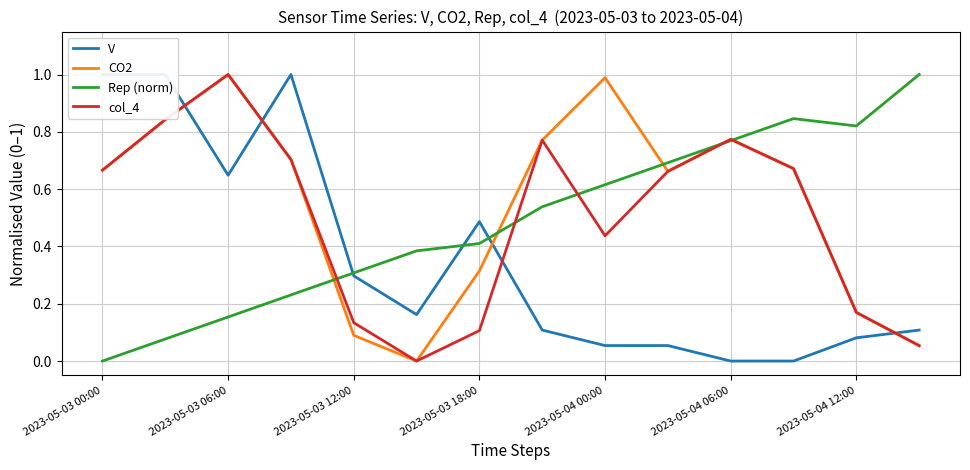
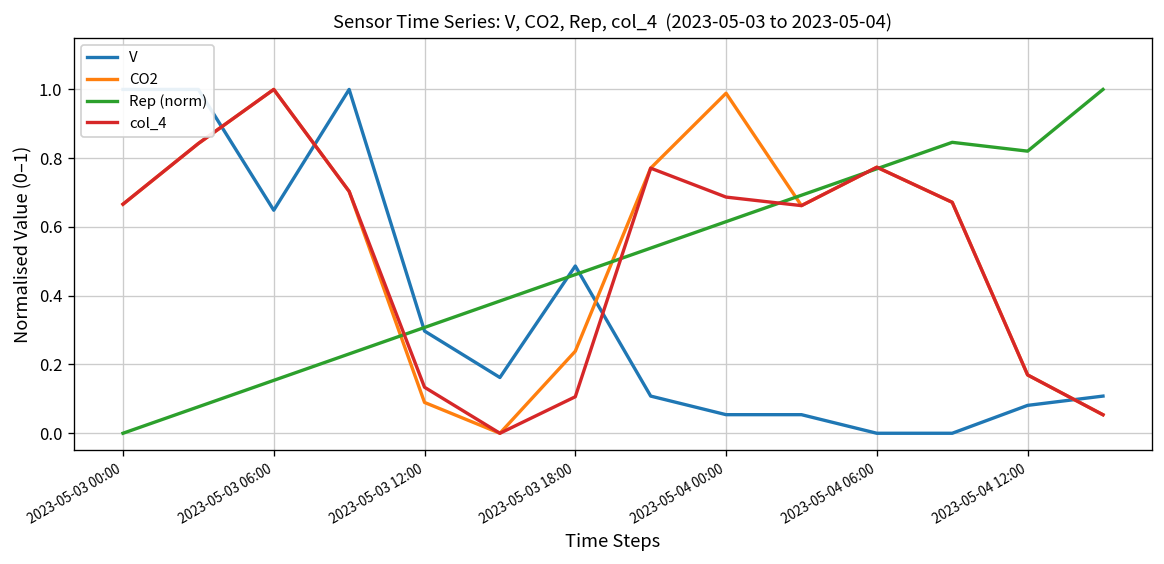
CO2, 2023-05-03 18:00: 0.31 -> 0.24
Rep (norm), 2023-05-03 18:00: 0.41 -> 0.46
col_4, 2023-05-04 00:00: 0.44 -> 0.69
